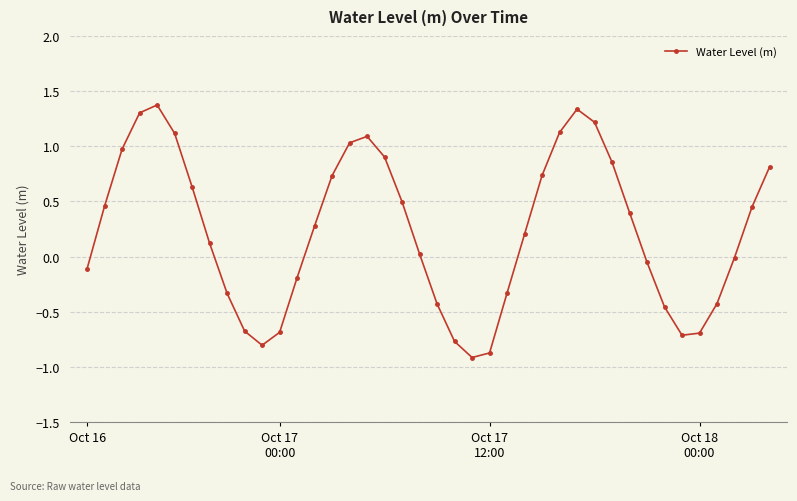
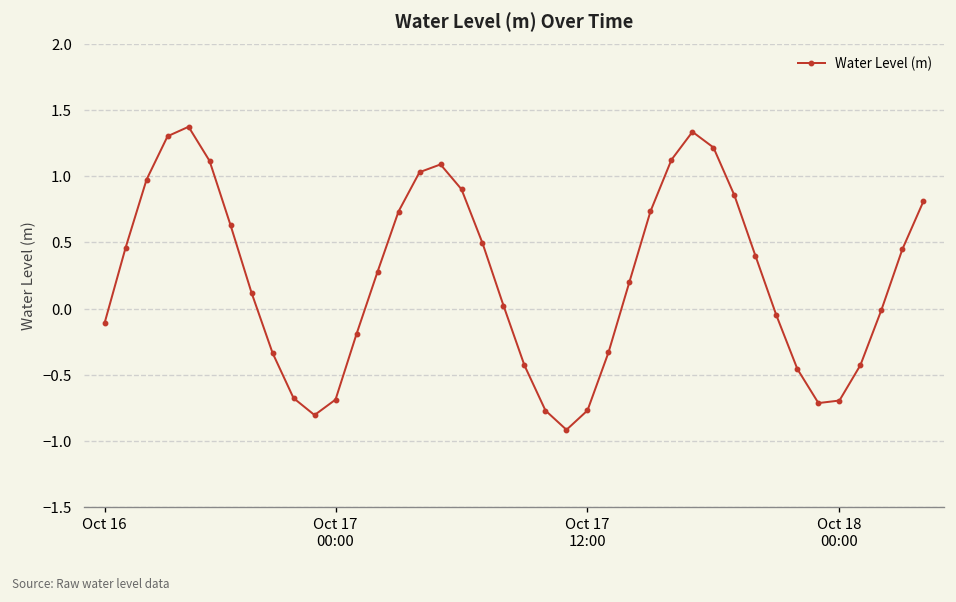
Oct 17 12:00: -0.87 -> -0.77
